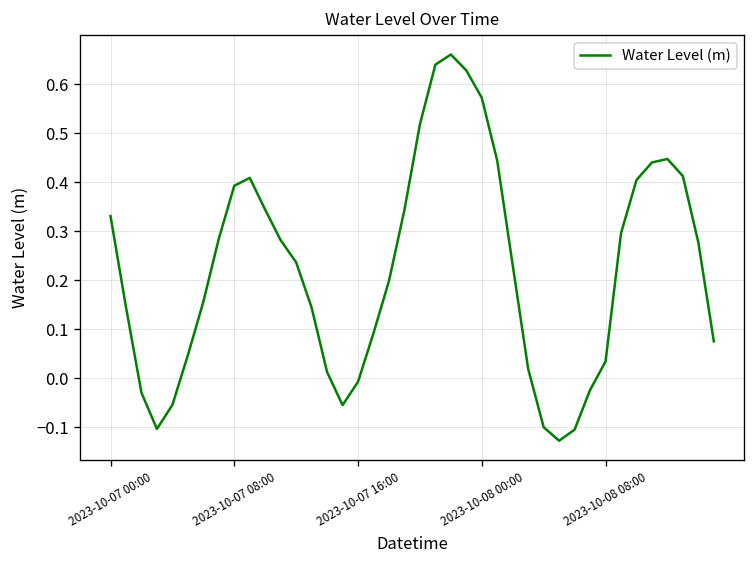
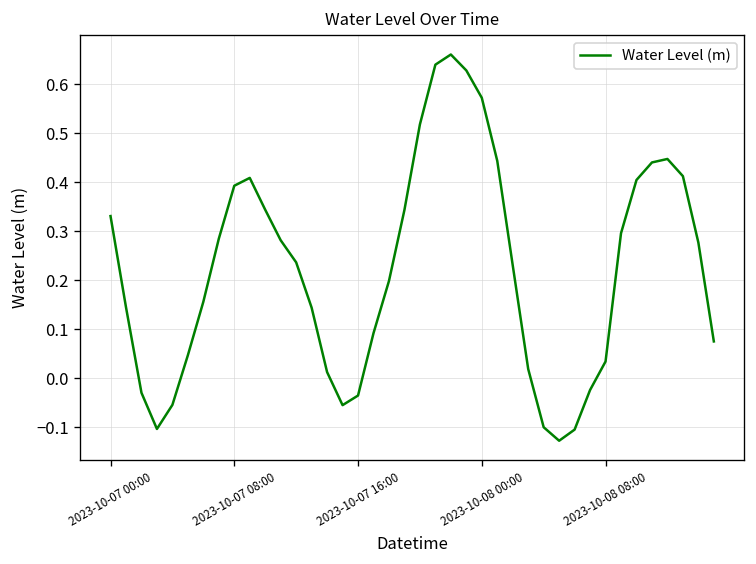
2023-10-07 16:00: -0.01 -> -0.04
